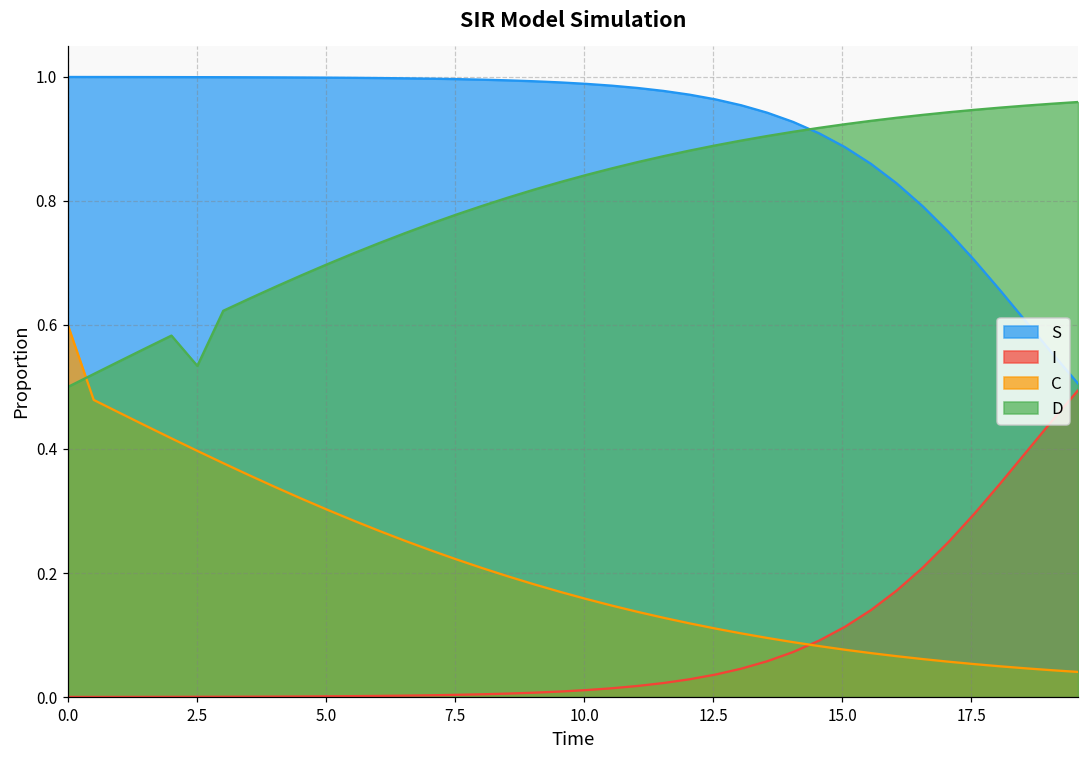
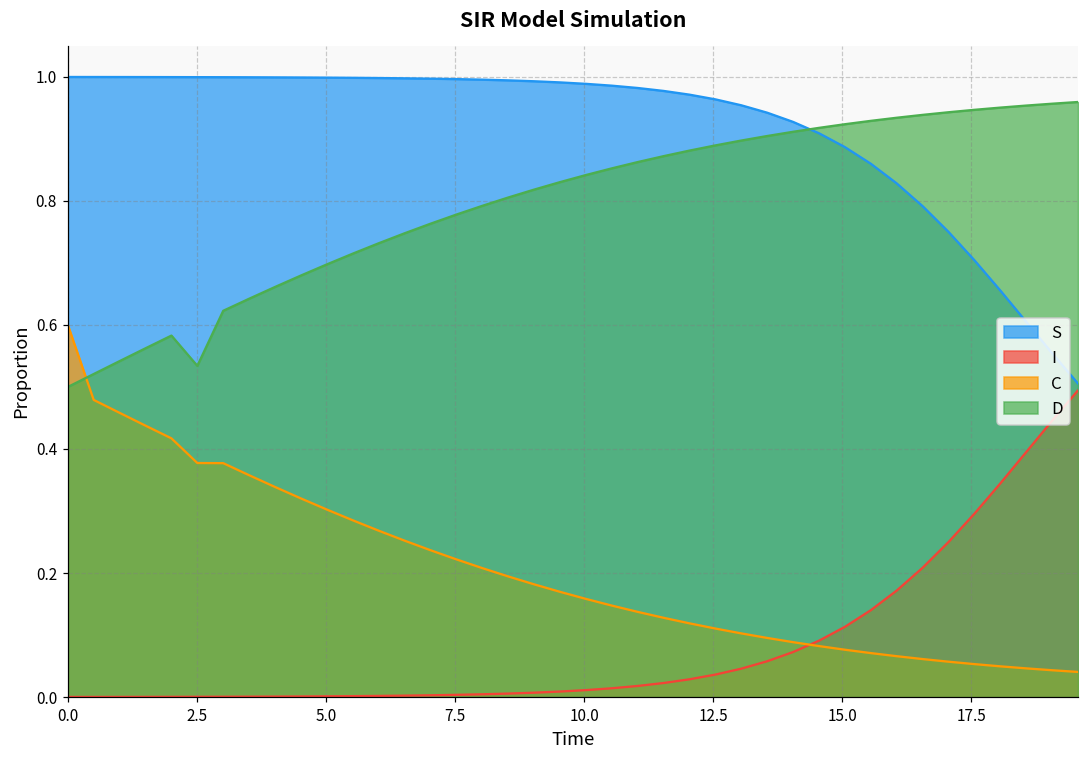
C, 2.5: 0.40 -> 0.38
